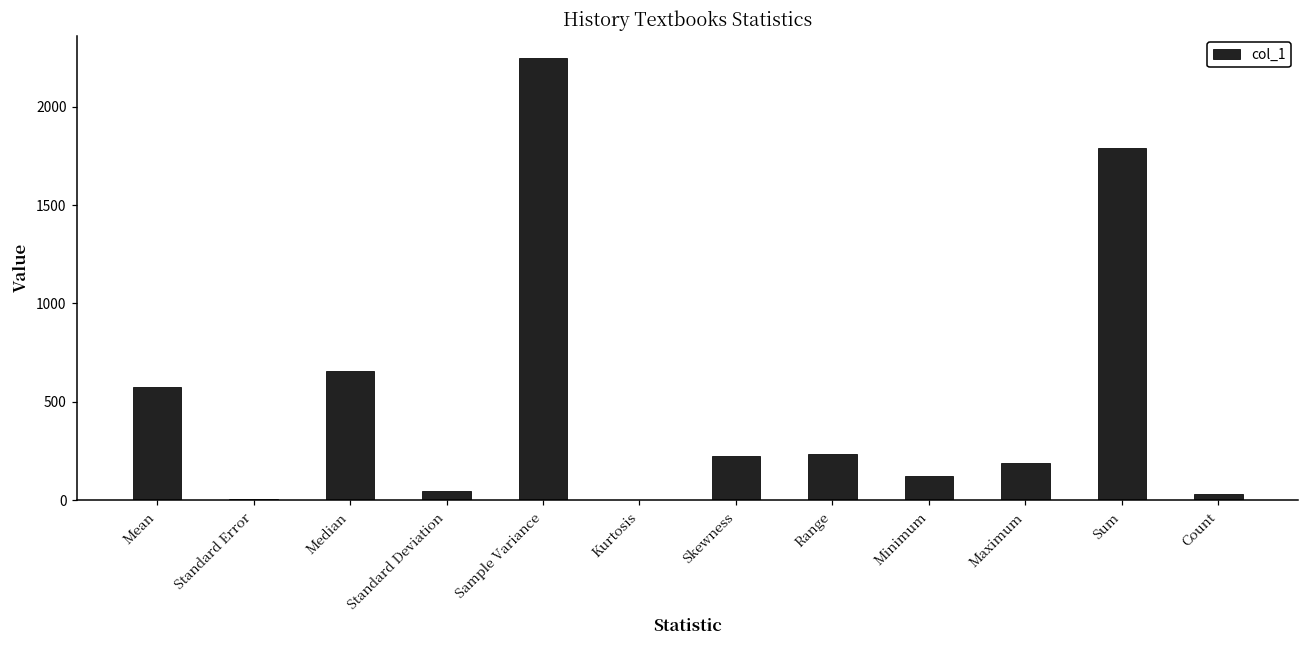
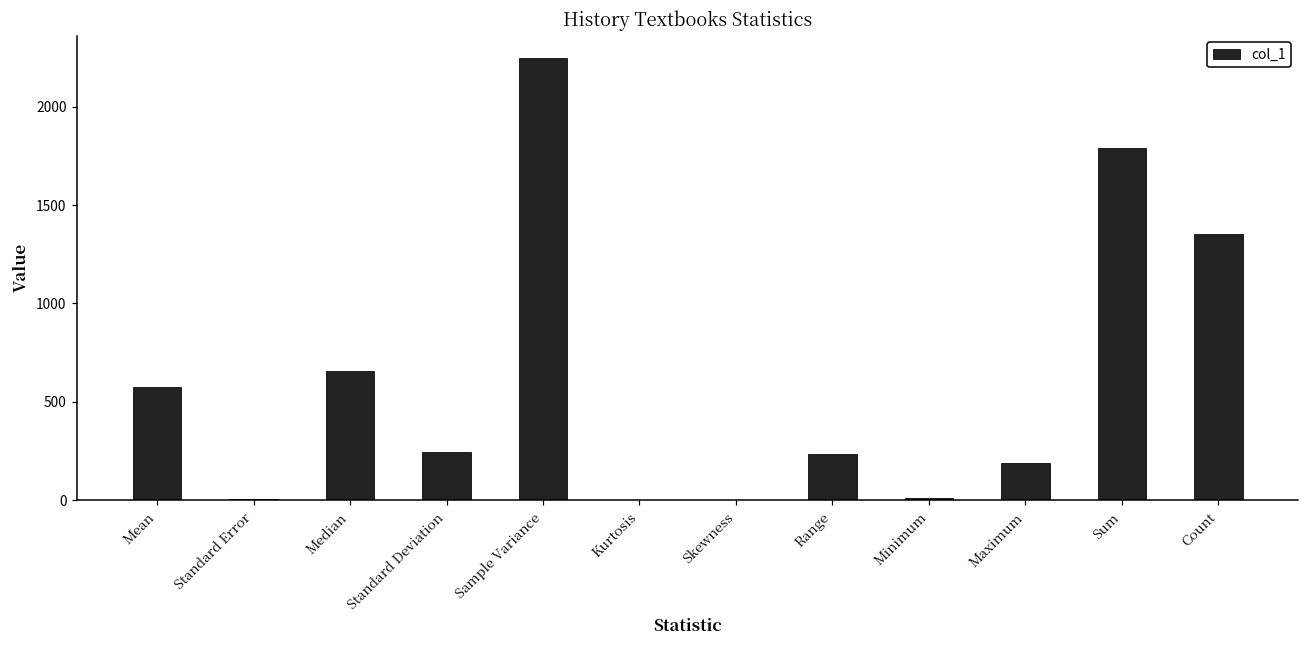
Standard Deviation: 50 -> 250
Skewness: 220 -> 0
Minimum: 130 -> 10
Count: 30 -> 1350
